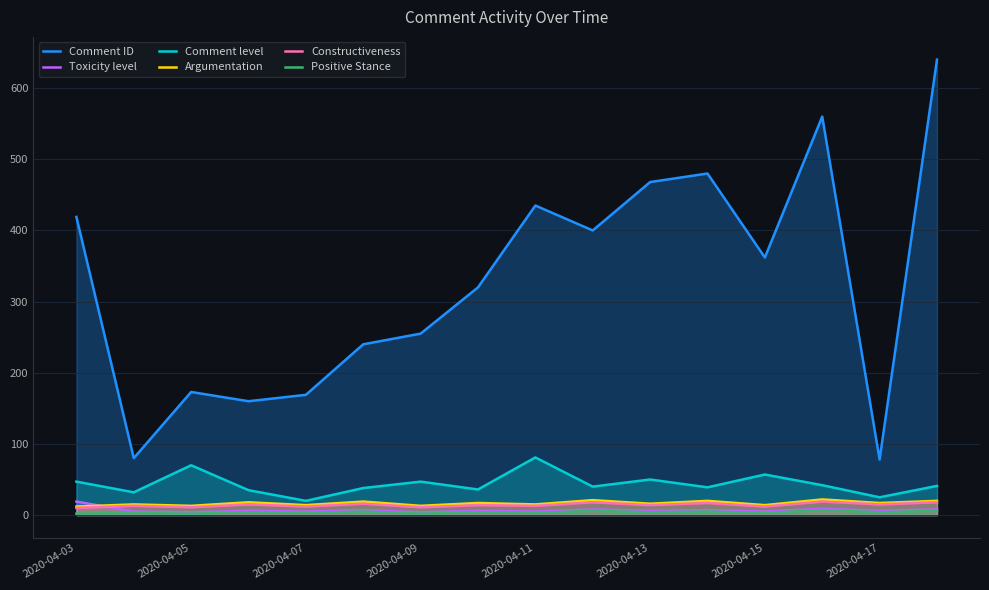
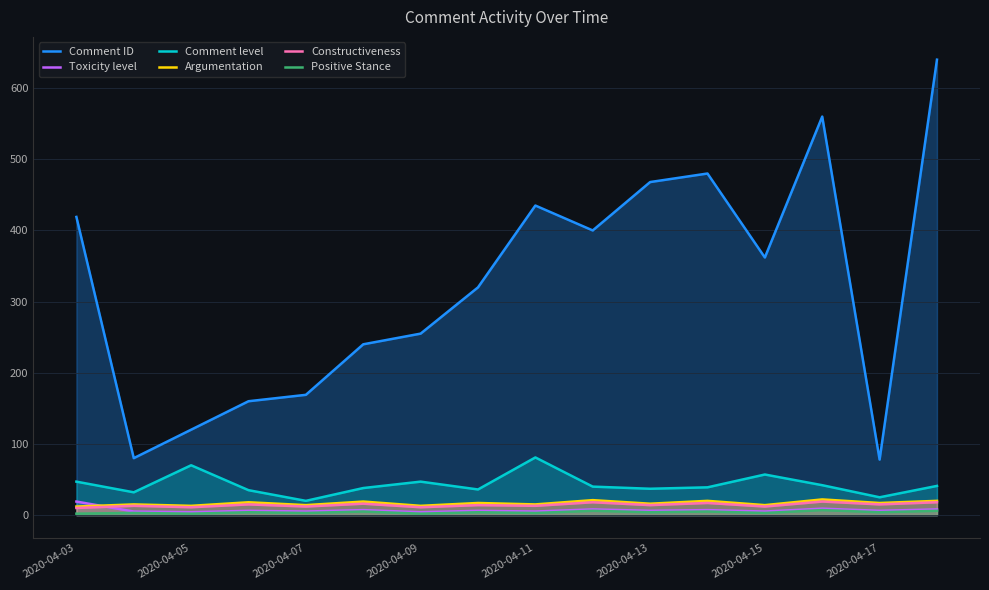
Comment ID, 2020-04-05: 170 -> 120
Comment level, 2020-04-13: 50 -> 40
